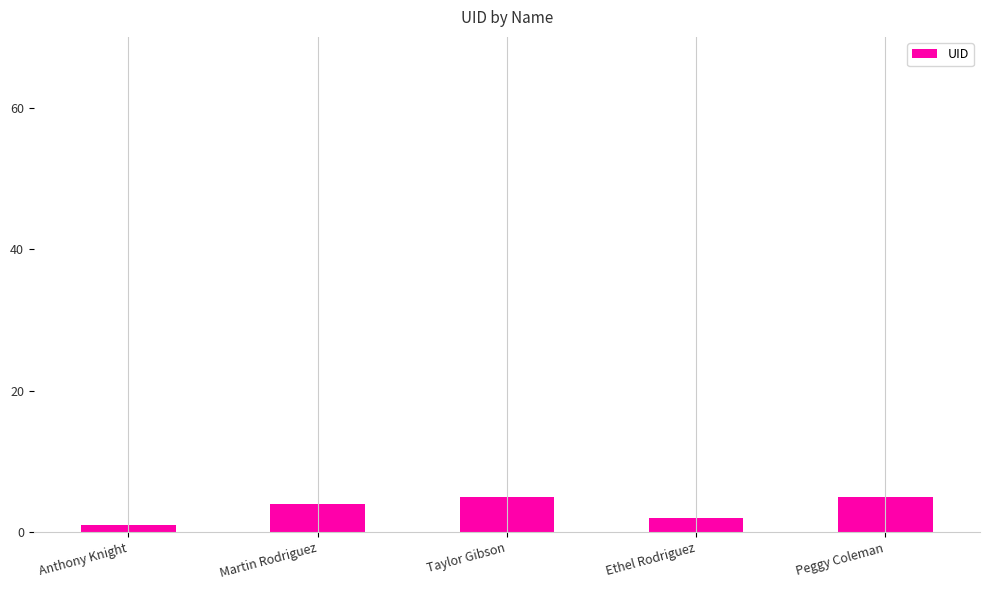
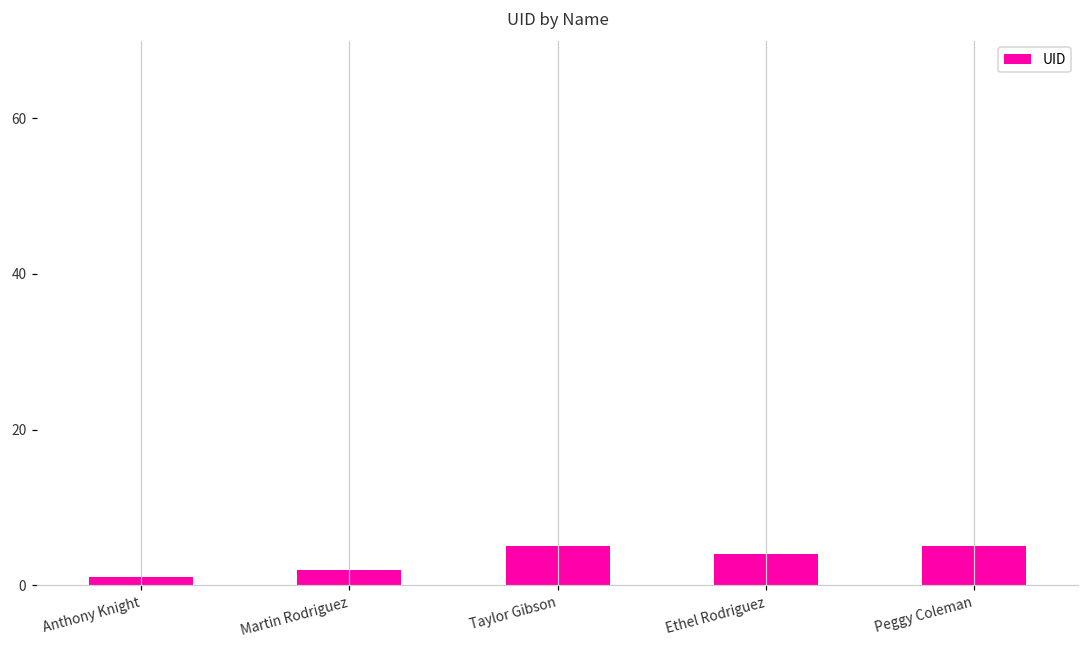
Martin Rodriguez: 4 -> 2
Ethel Rodriguez: 2 -> 4
